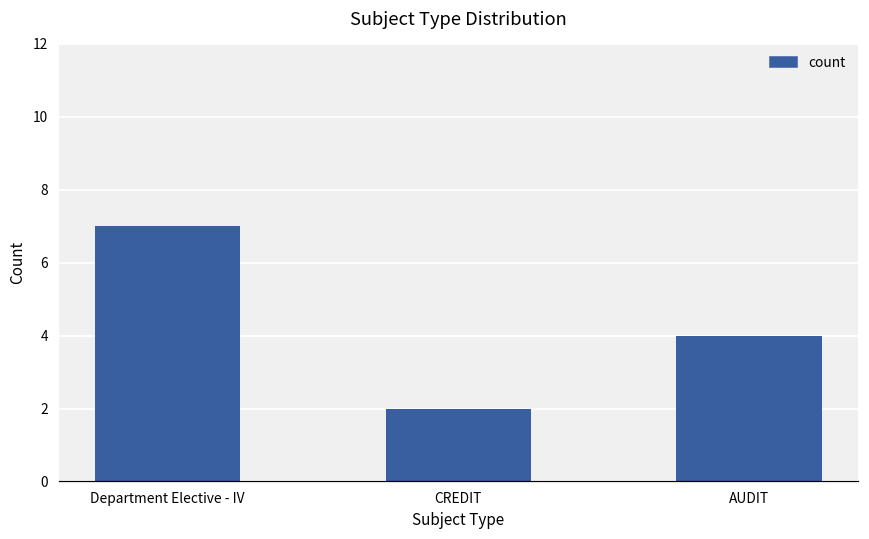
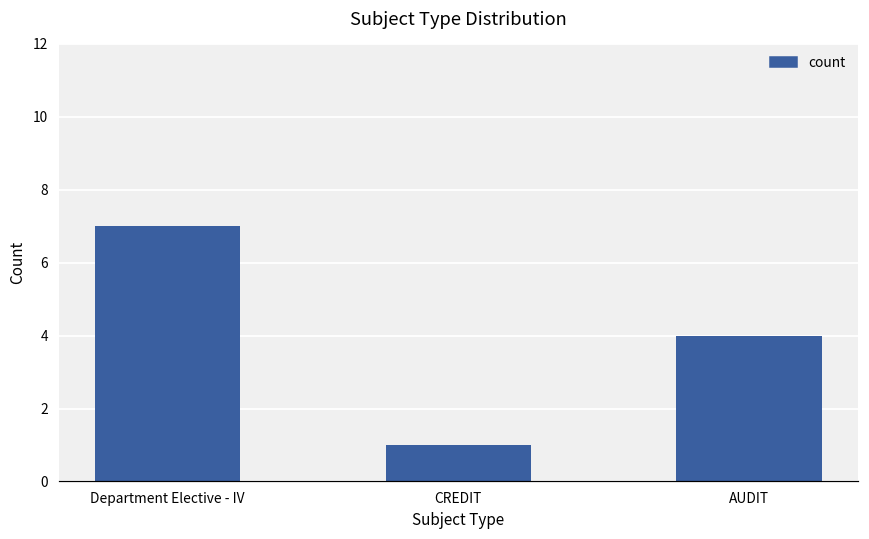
CREDIT: 2 -> 1
